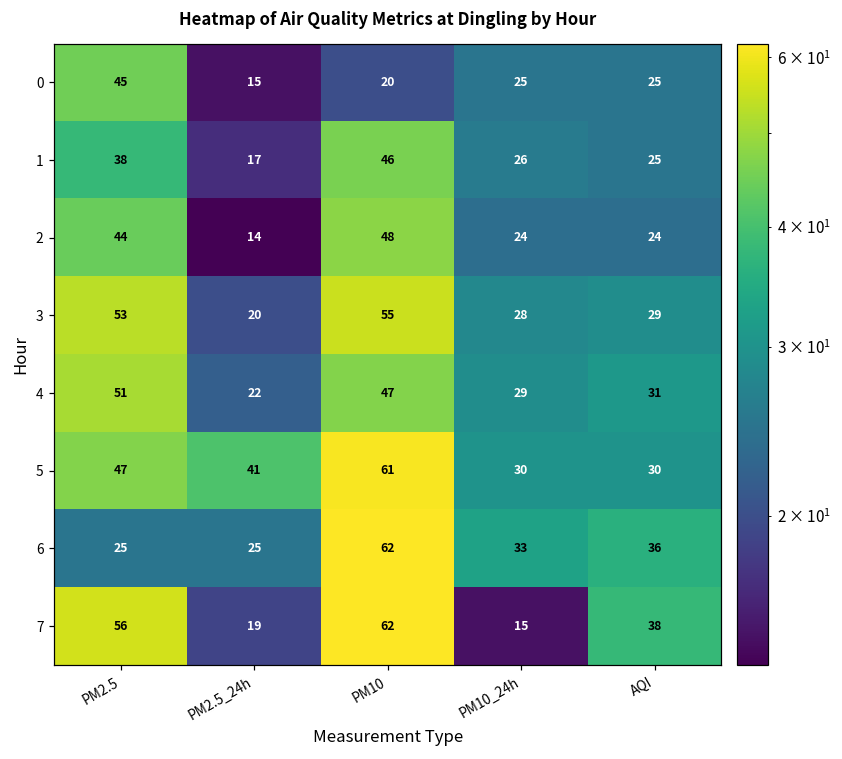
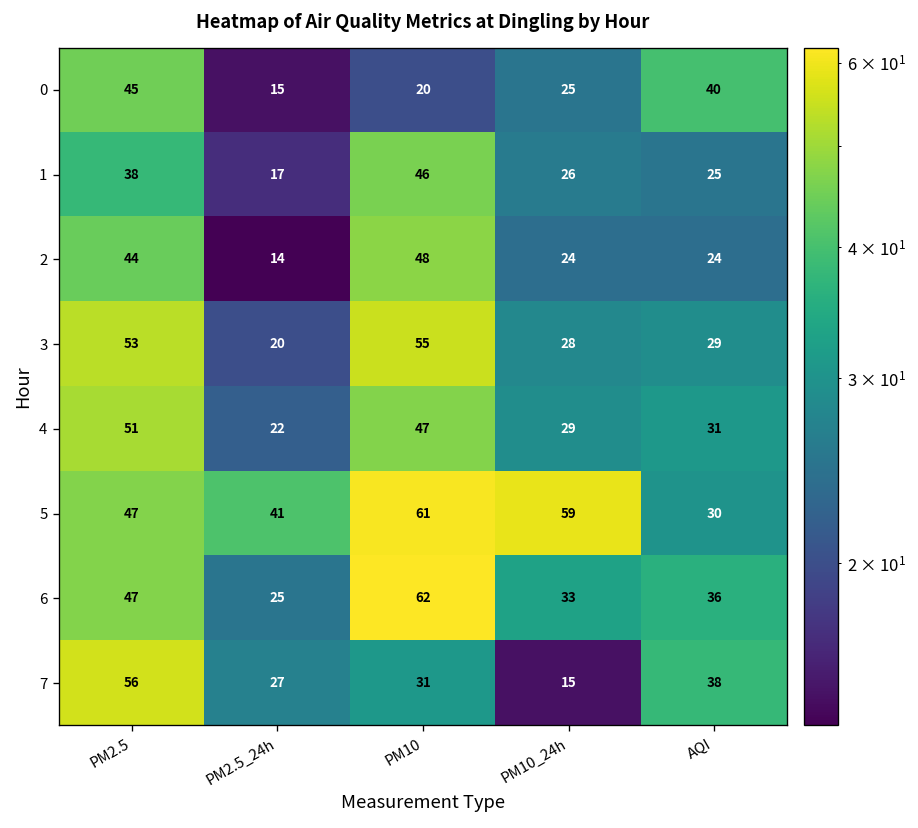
0, AQI: 25 -> 40
5, PM10_24h: 30 -> 59
6, PM2.5: 25 -> 47
7, PM2.5_24h: 19 -> 27
7, PM10: 62 -> 31
